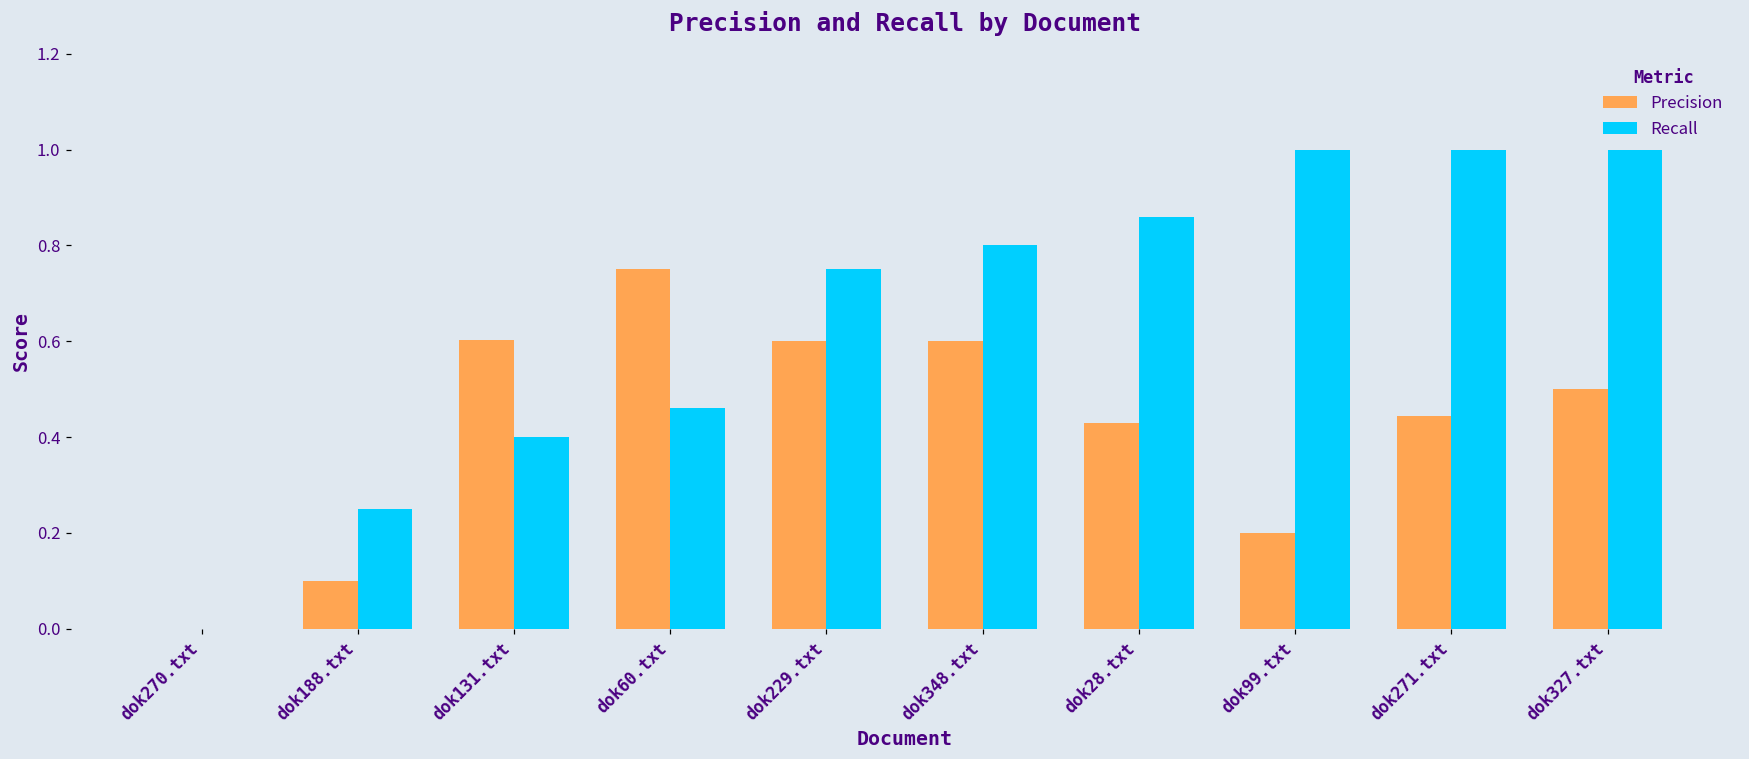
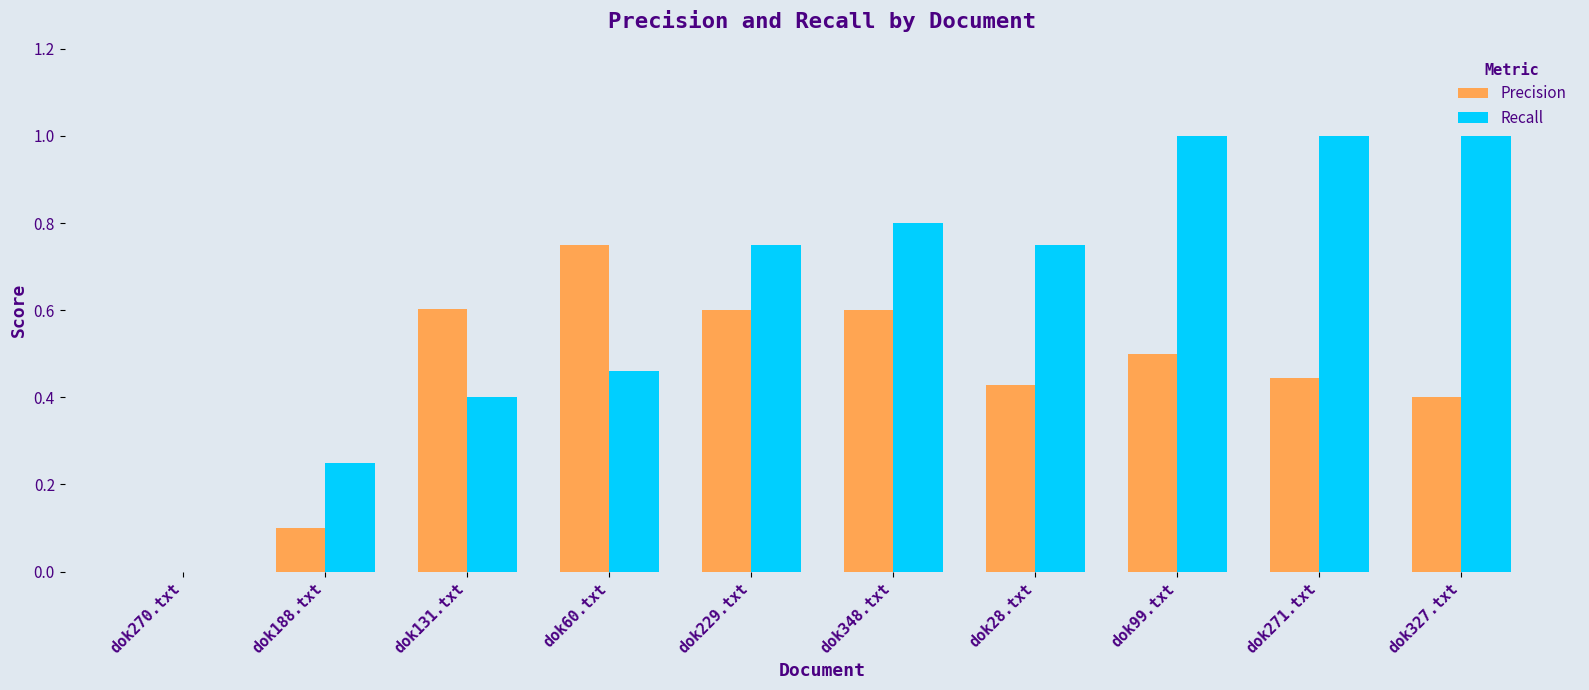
Recall, dok28.txt: 0.86 -> 0.75
Precision, dok99.txt: 0.2 -> 0.5
Precision, dok327.txt: 0.5 -> 0.4
